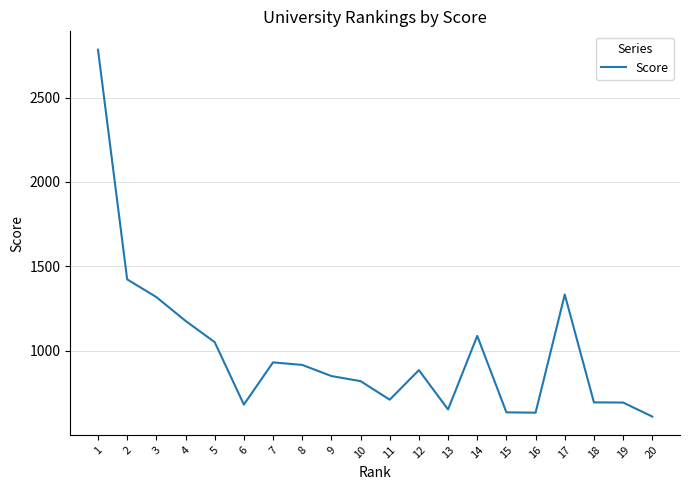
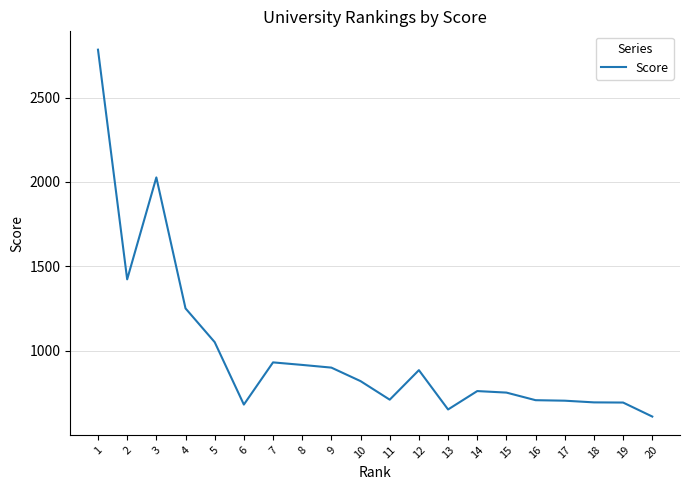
3: 1320 -> 2030
4: 1180 -> 1250
9: 850 -> 900
14: 1090 -> 760
15: 640 -> 750
16: 630 -> 710
17: 1330 -> 700
